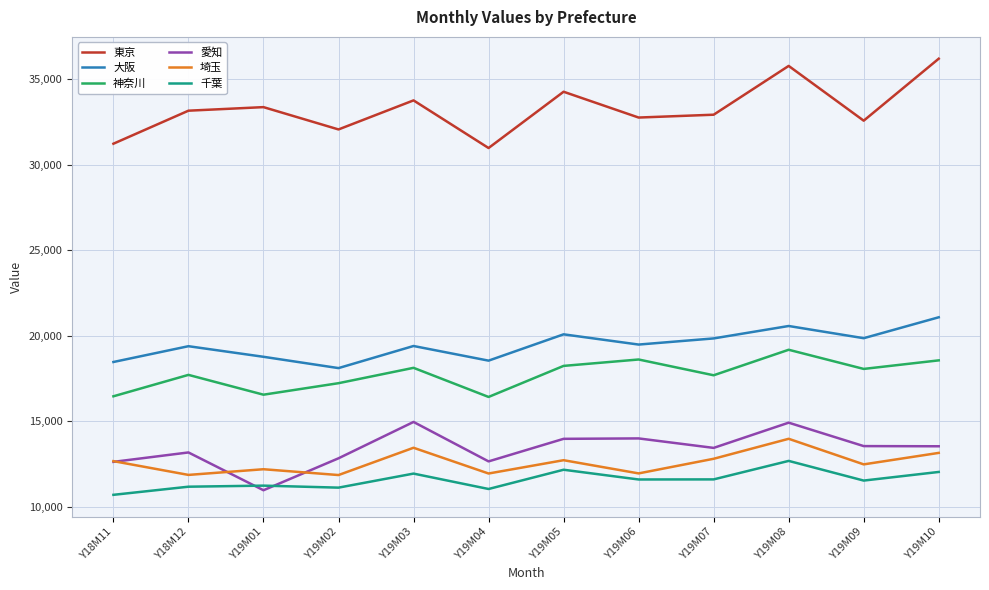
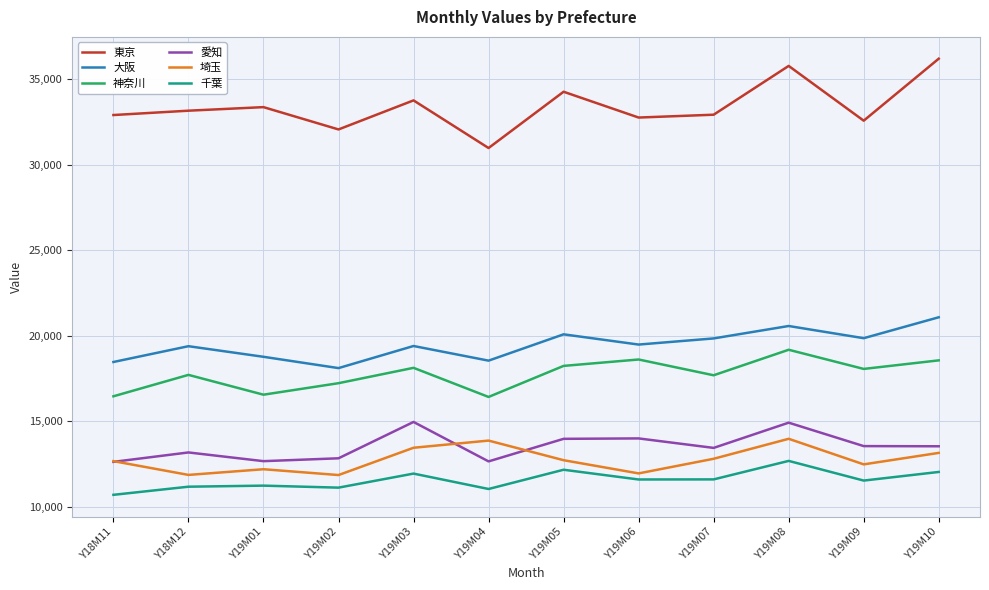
東京, Y18M11: 31,200 -> 32,900
愛知, Y19M01: 11,000 -> 12,700
埼玉, Y19M04: 11,900 -> 13,900
